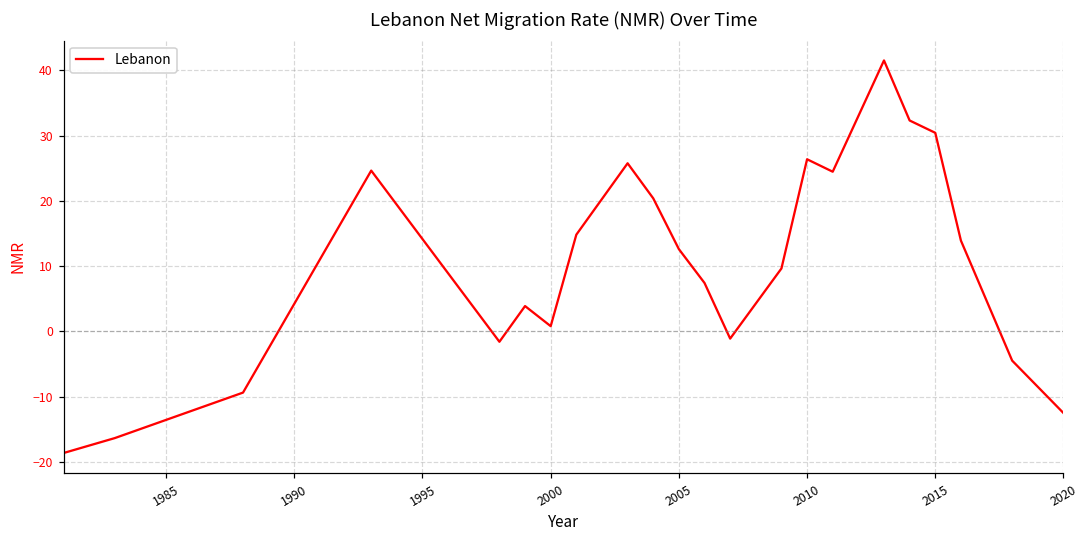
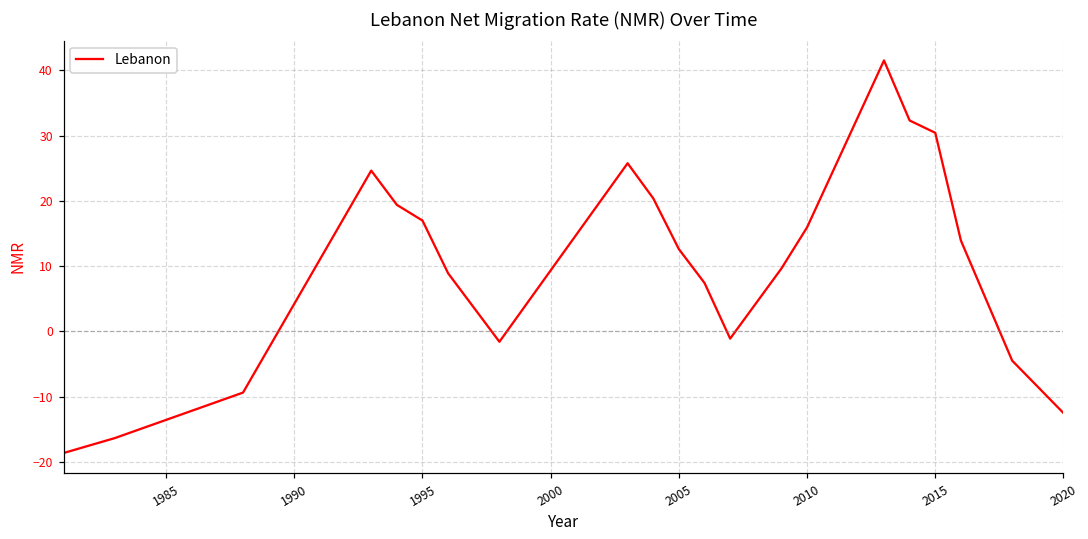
1995: 14 -> 17
2000: 1 -> 9
2010: 26 -> 16
